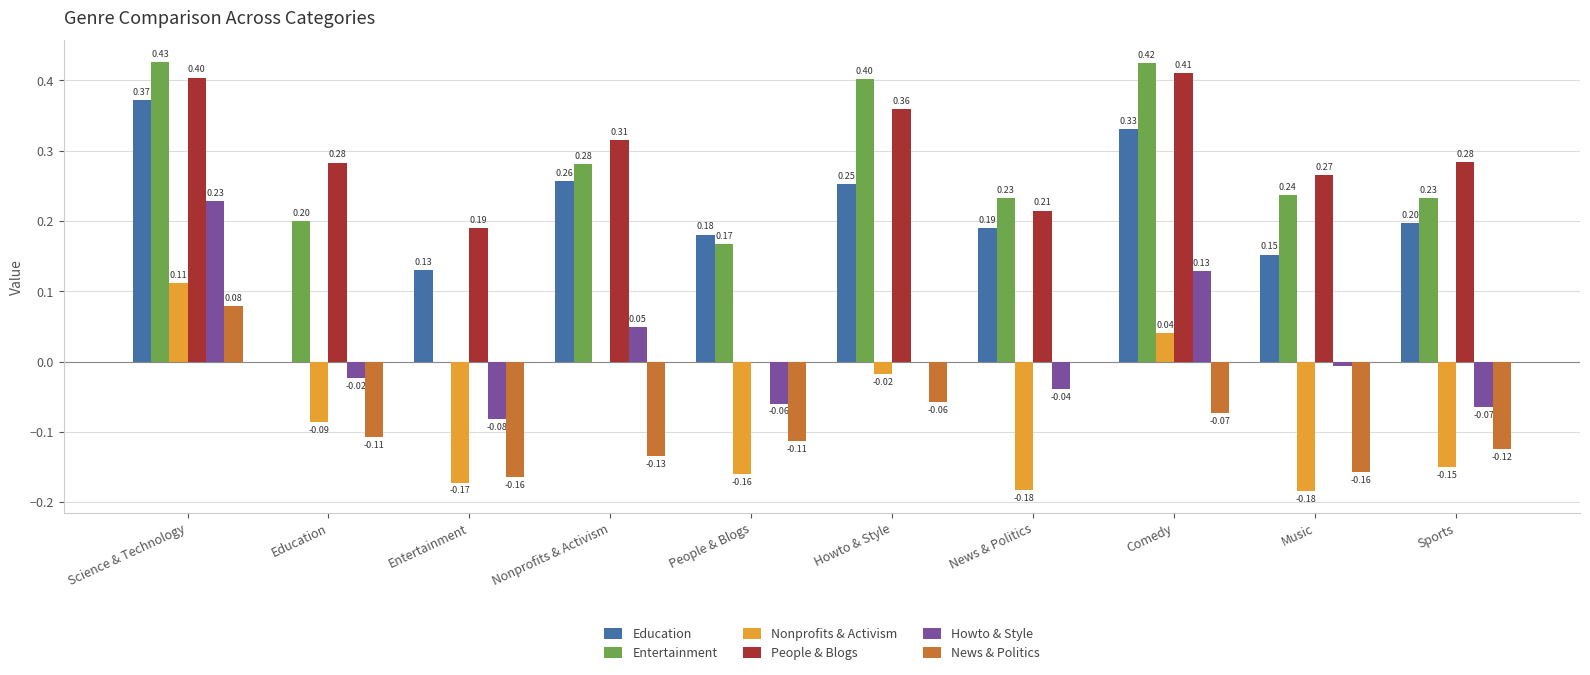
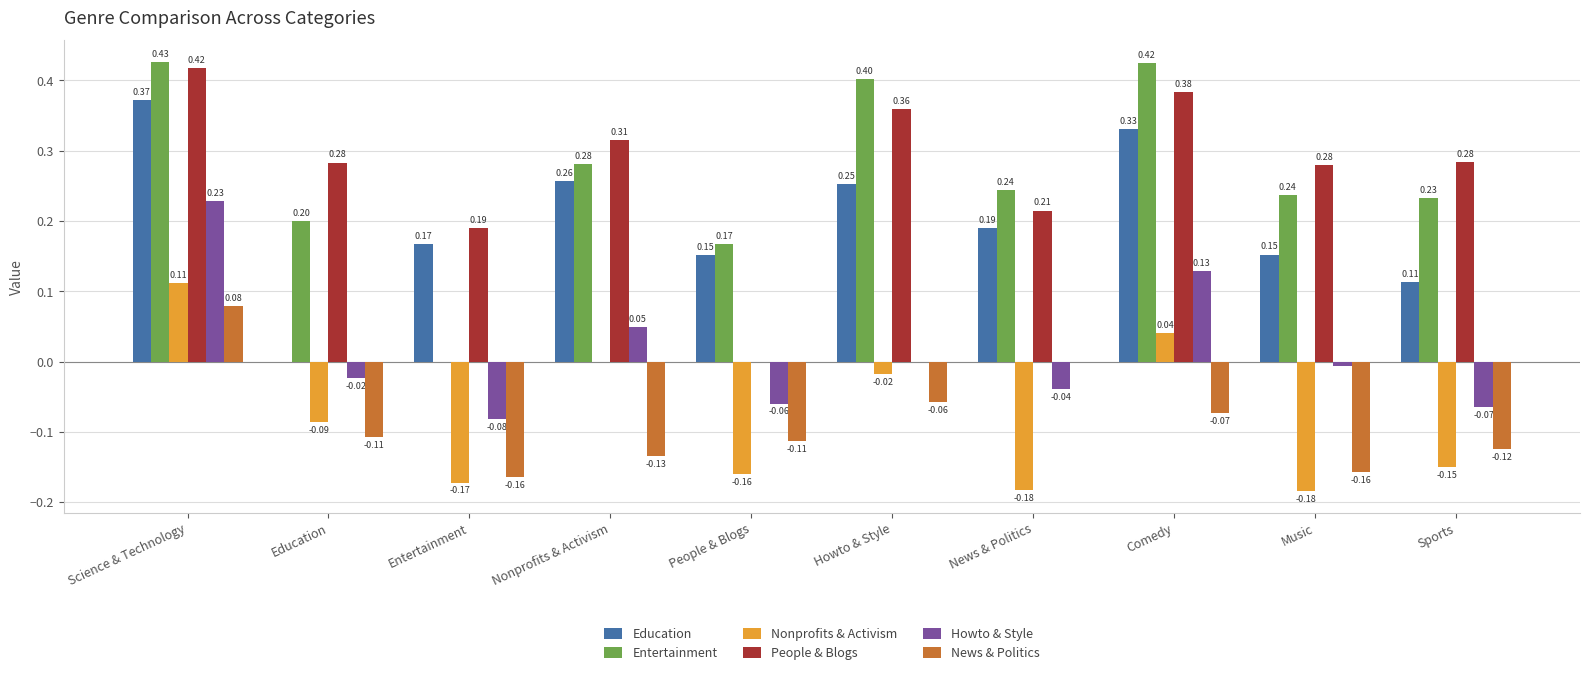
People & Blogs, Science & Technology: 0.40 -> 0.42
Education, Entertainment: 0.13 -> 0.17
Education, People & Blogs: 0.18 -> 0.15
Entertainment, News & Politics: 0.23 -> 0.24
People & Blogs, Comedy: 0.41 -> 0.38
People & Blogs, Music: 0.27 -> 0.28
Education, Sports: 0.20 -> 0.11
